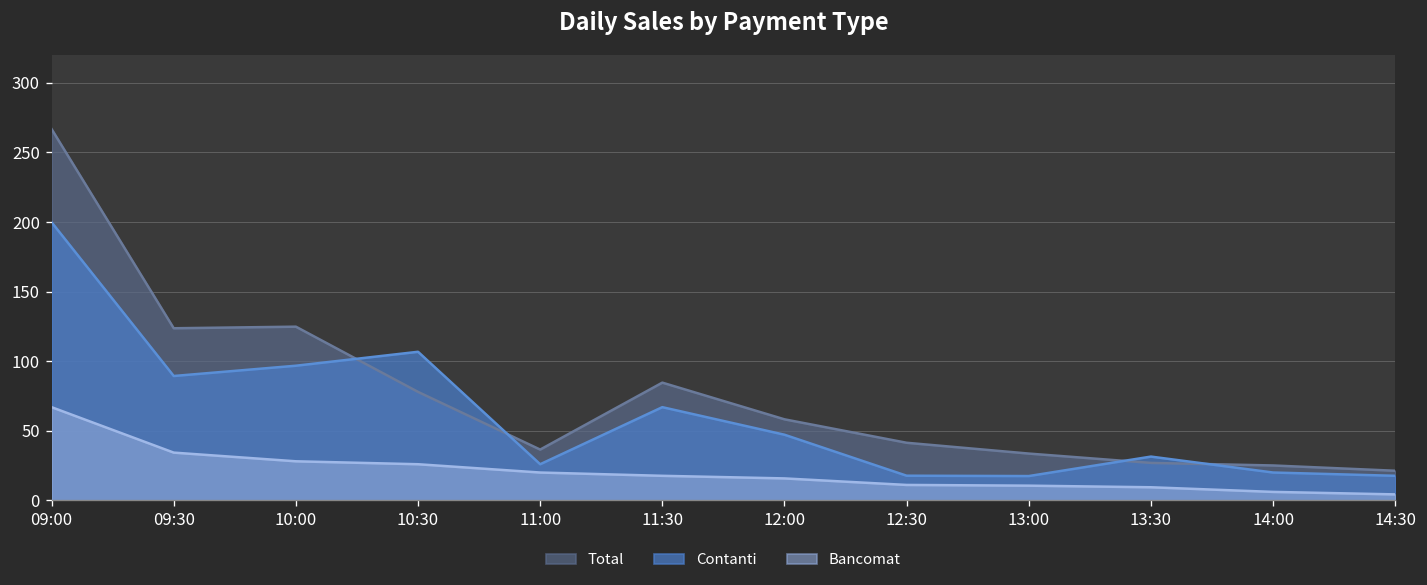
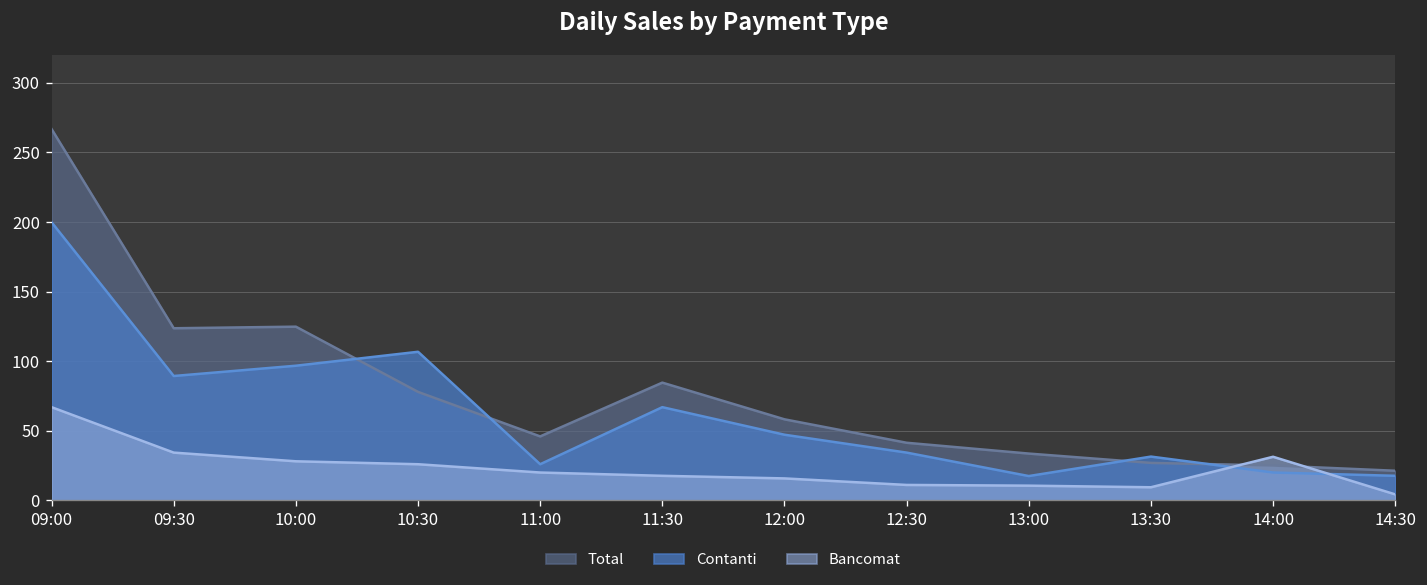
Total, 11:00: 36 -> 46
Contanti, 12:30: 18 -> 34
Bancomat, 14:00: 6 -> 31
